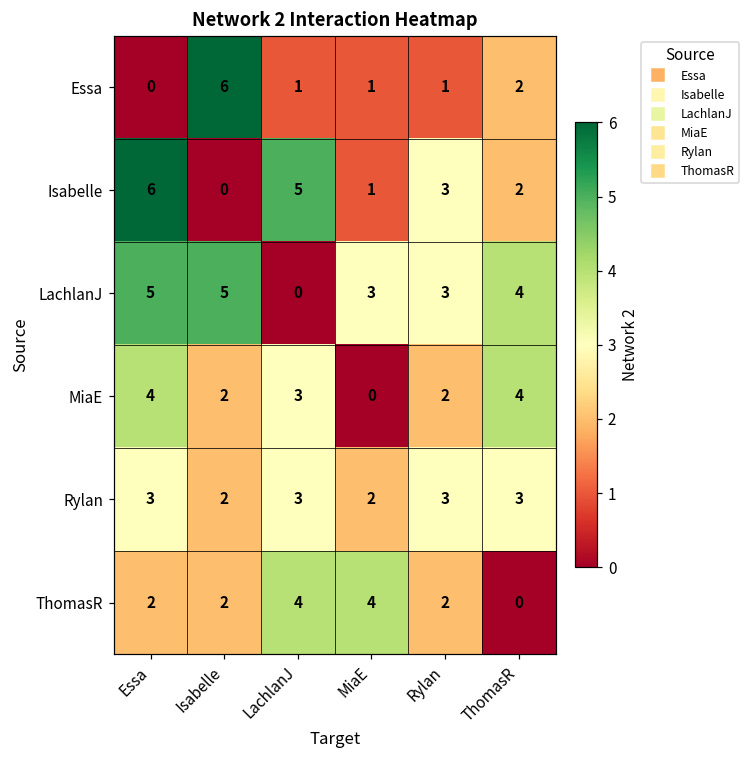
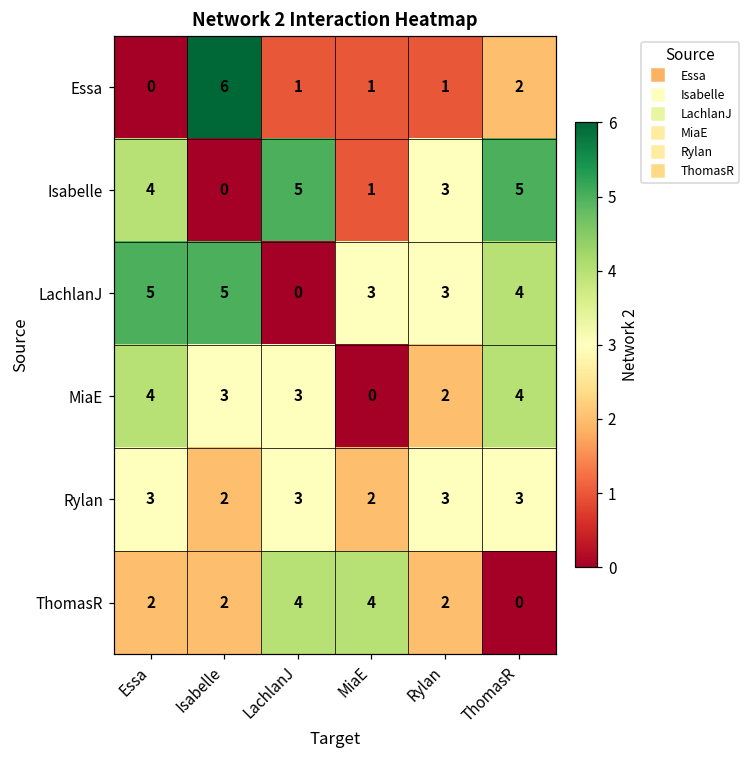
Isabelle, Essa: 6 -> 4
Isabelle, ThomasR: 2 -> 5
MiaE, Isabelle: 2 -> 3
